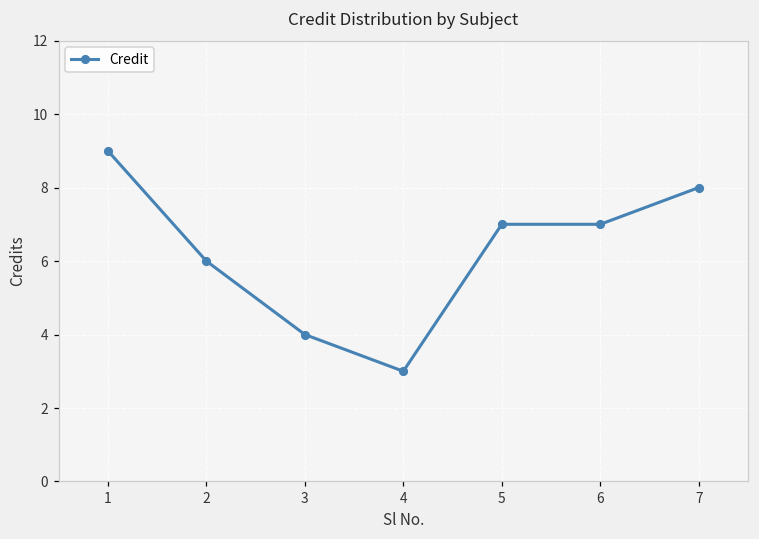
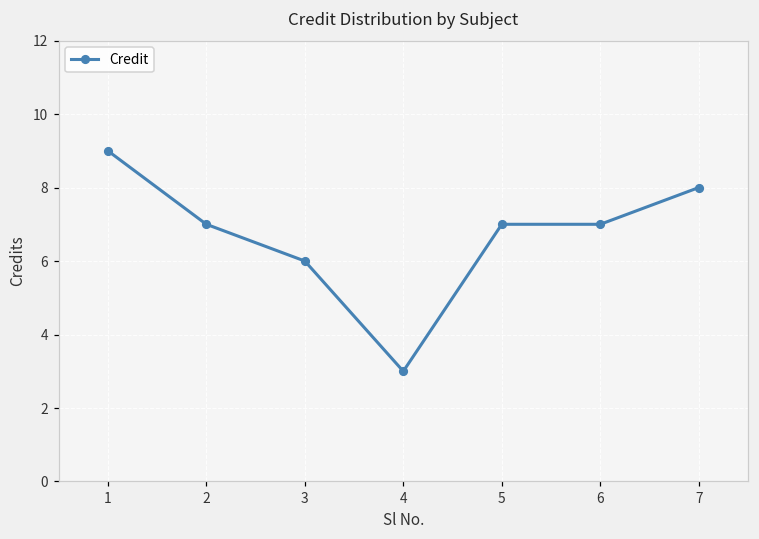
2: 6 -> 7
3: 4 -> 6
